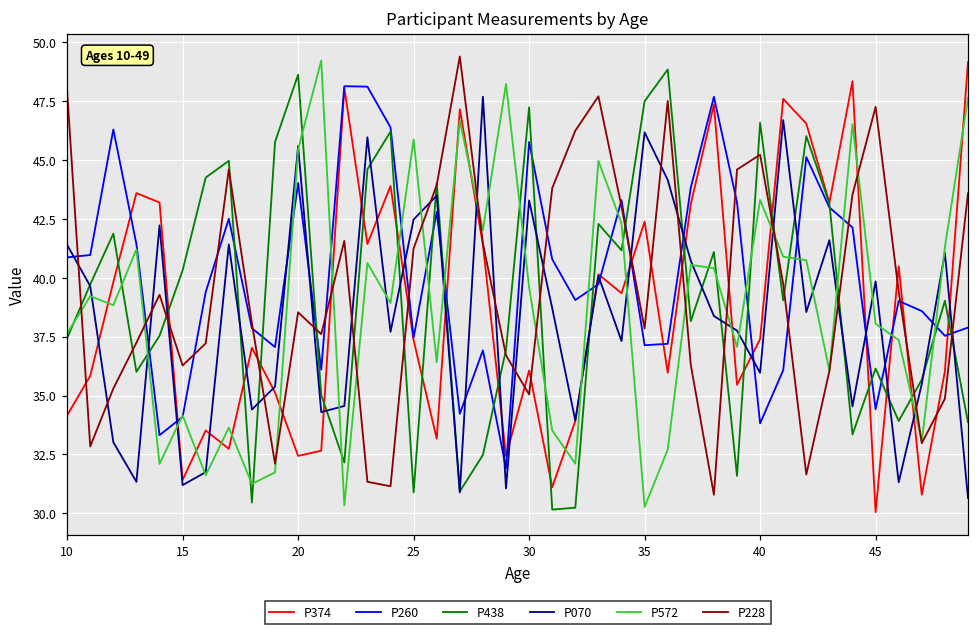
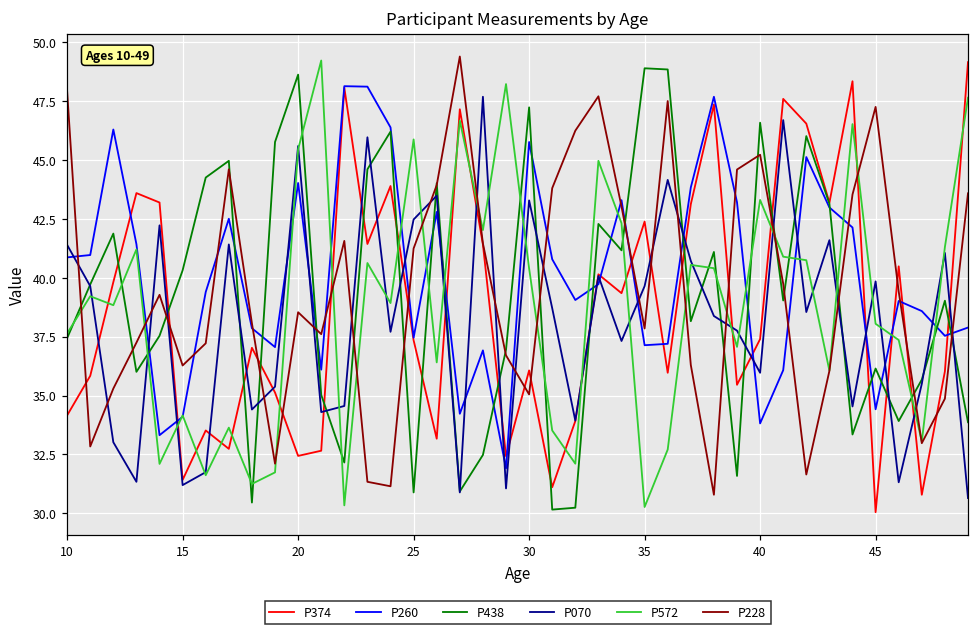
P572, 30: 39.6 -> 40.4
P438, 35: 47.5 -> 48.9
P070, 35: 46.2 -> 39.7
